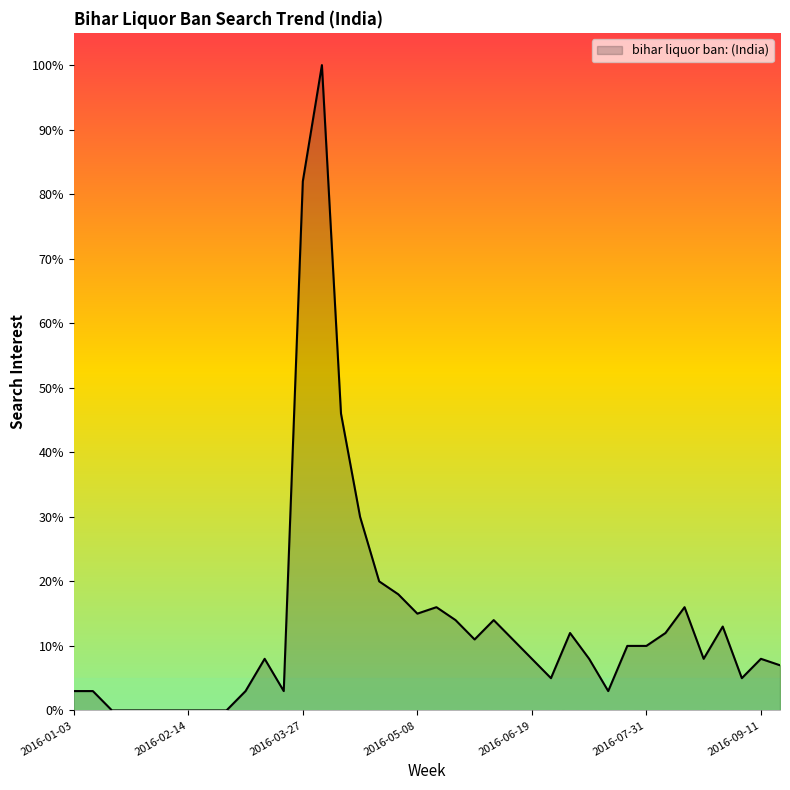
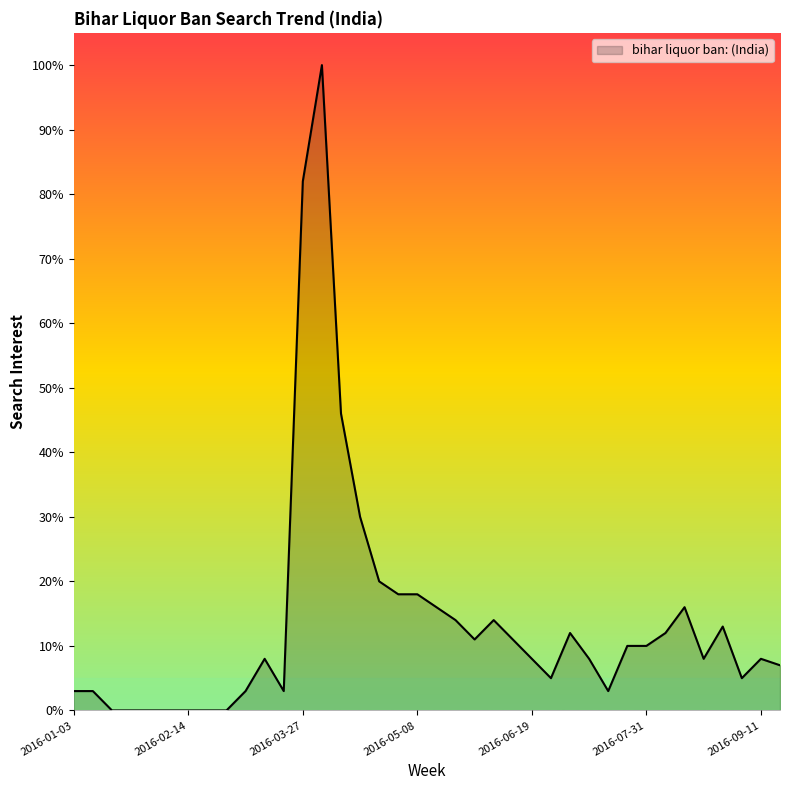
2016-05-08: 15% -> 18%
